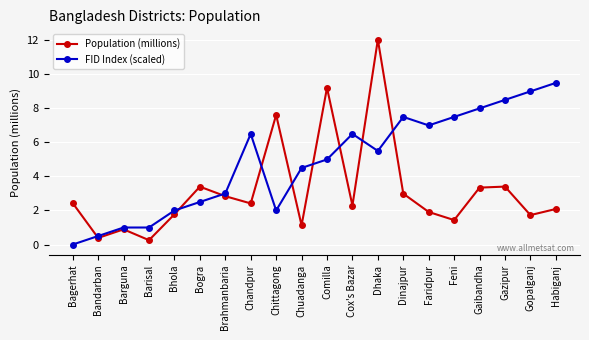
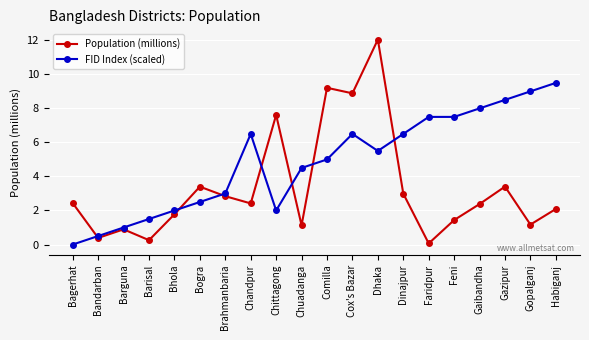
FID Index (scaled), Barisal: 1.0 -> 1.5
Population (millions), Cox's Bazar: 2.3 -> 8.9
FID Index (scaled), Dinajpur: 7.5 -> 6.5
Population (millions), Faridpur: 1.9 -> 0.1
FID Index (scaled), Faridpur: 7.0 -> 7.5
Population (millions), Gaibandha: 3.3 -> 2.4
Population (millions), Gopalganj: 1.7 -> 1.2
